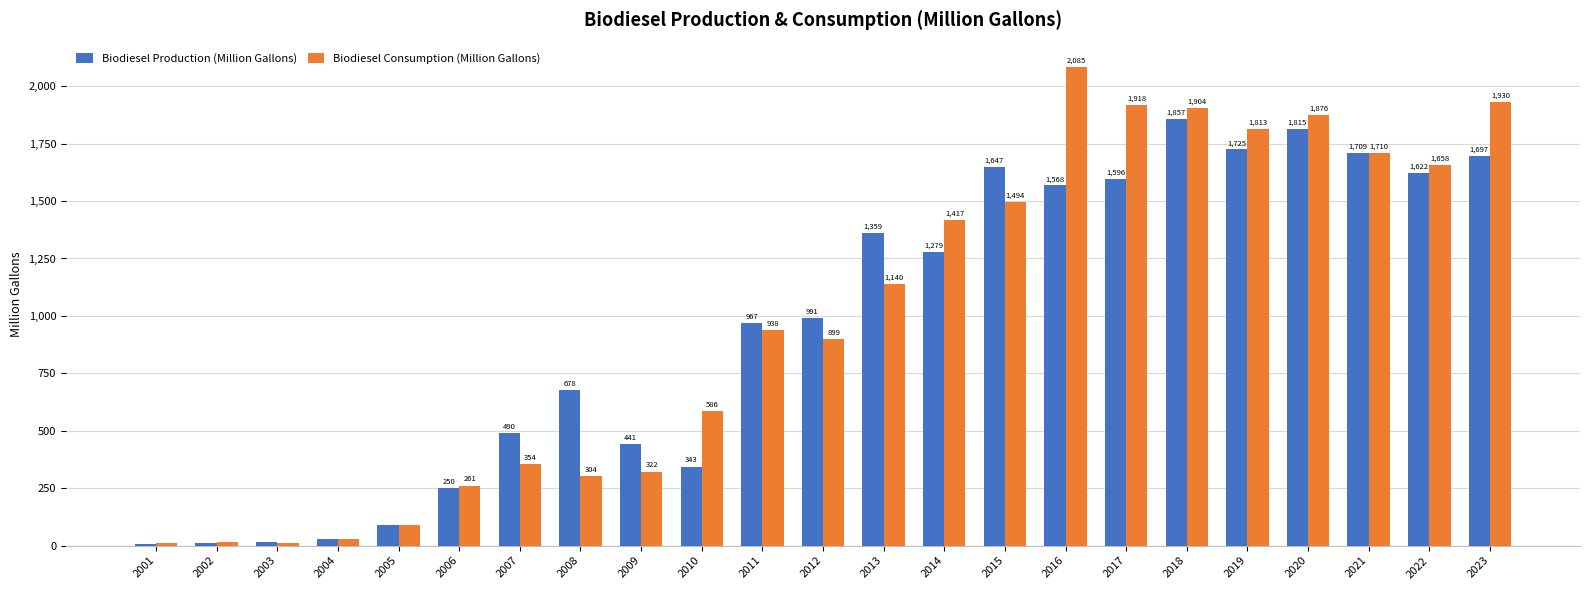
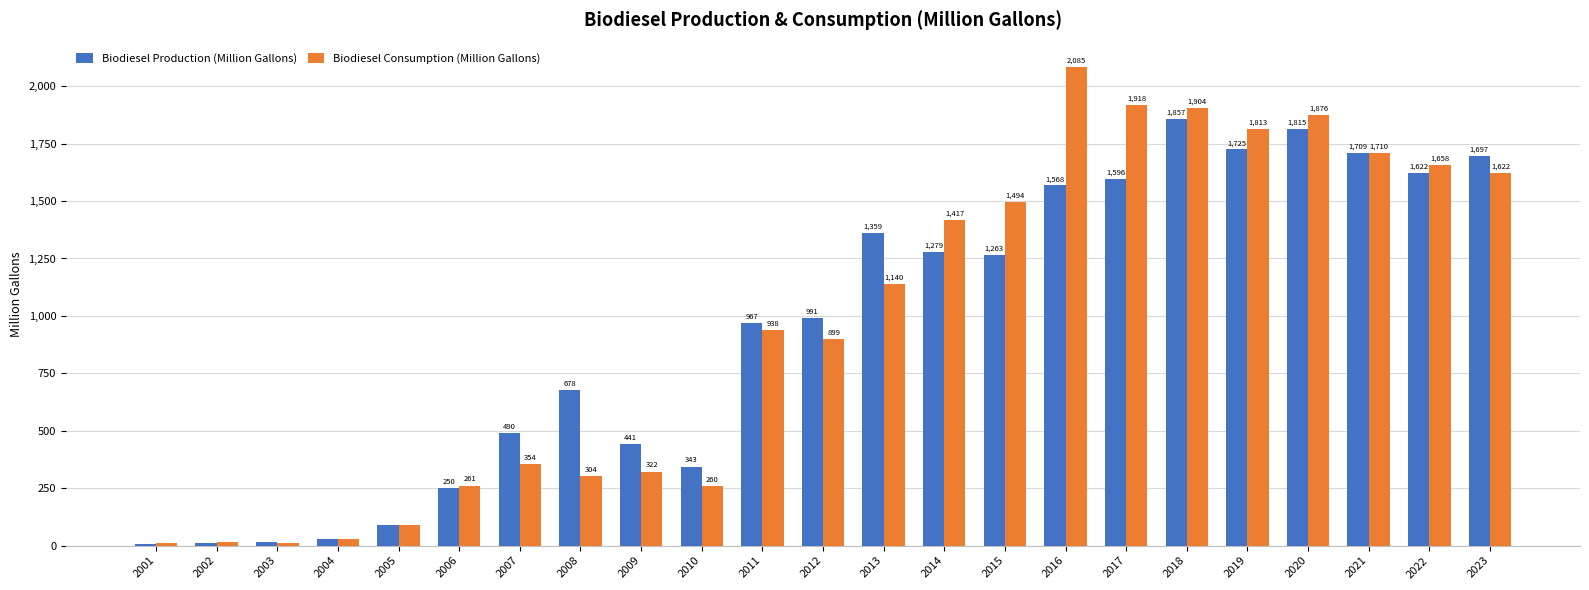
Biodiesel Consumption (Million Gallons), 2010: 586 -> 260
Biodiesel Production (Million Gallons), 2015: 1,647 -> 1,263
Biodiesel Consumption (Million Gallons), 2023: 1,930 -> 1,622
